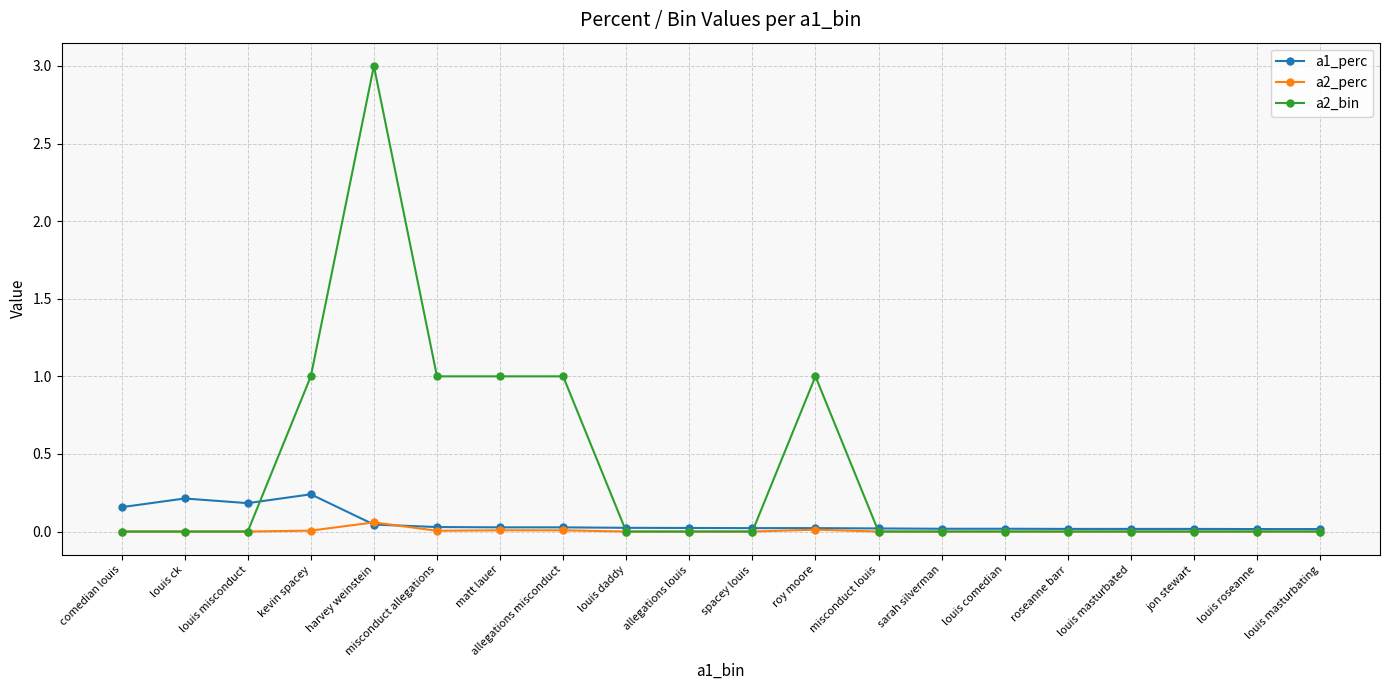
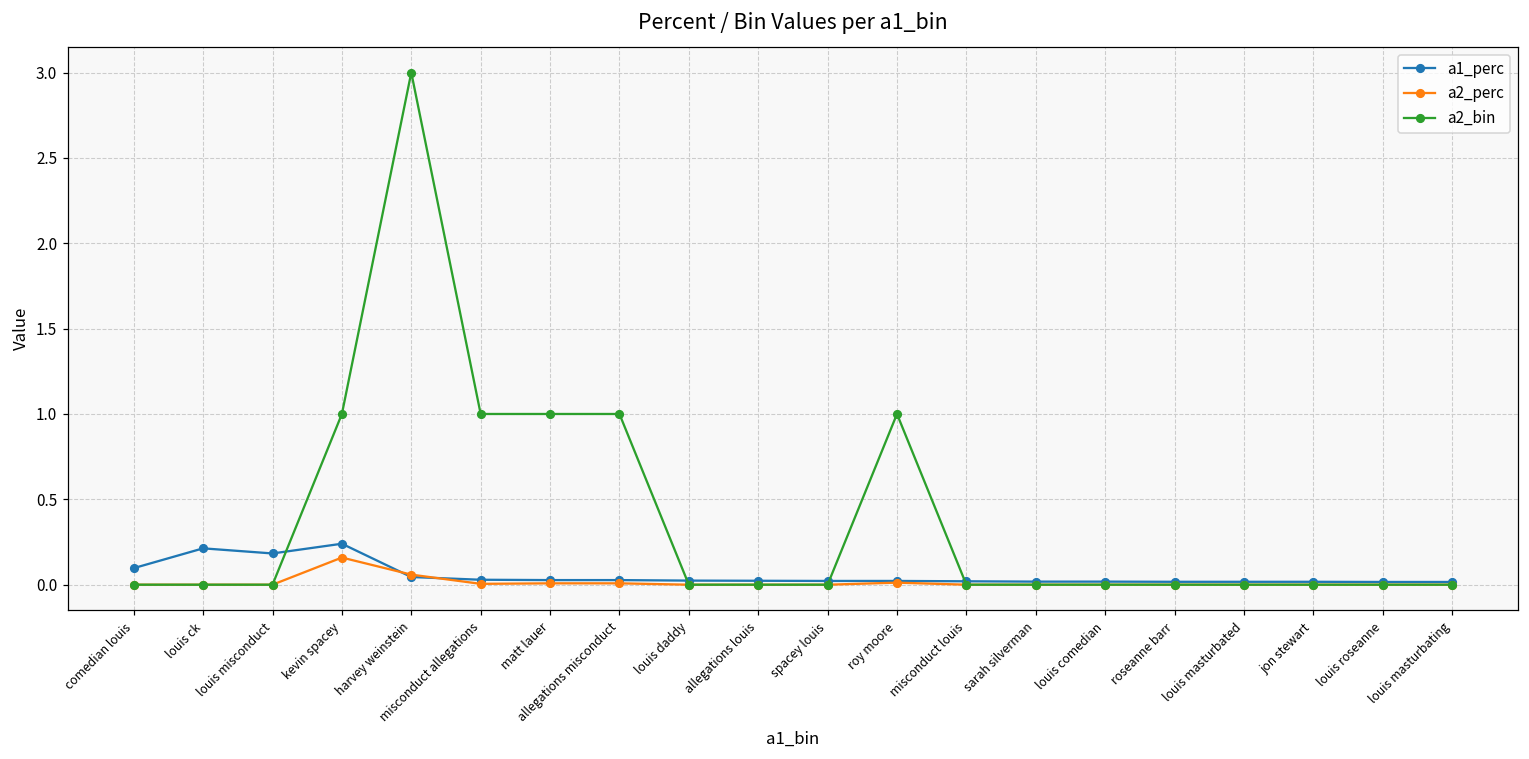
a1_perc, comedian louis: 0.16 -> 0.10
a2_perc, kevin spacey: 0.01 -> 0.16
